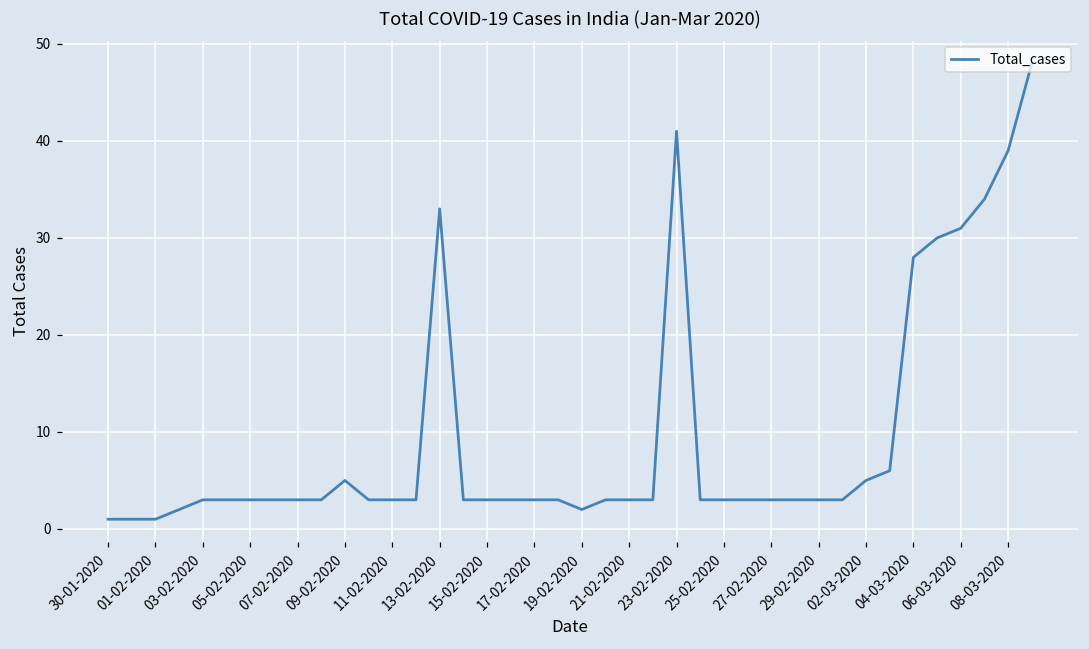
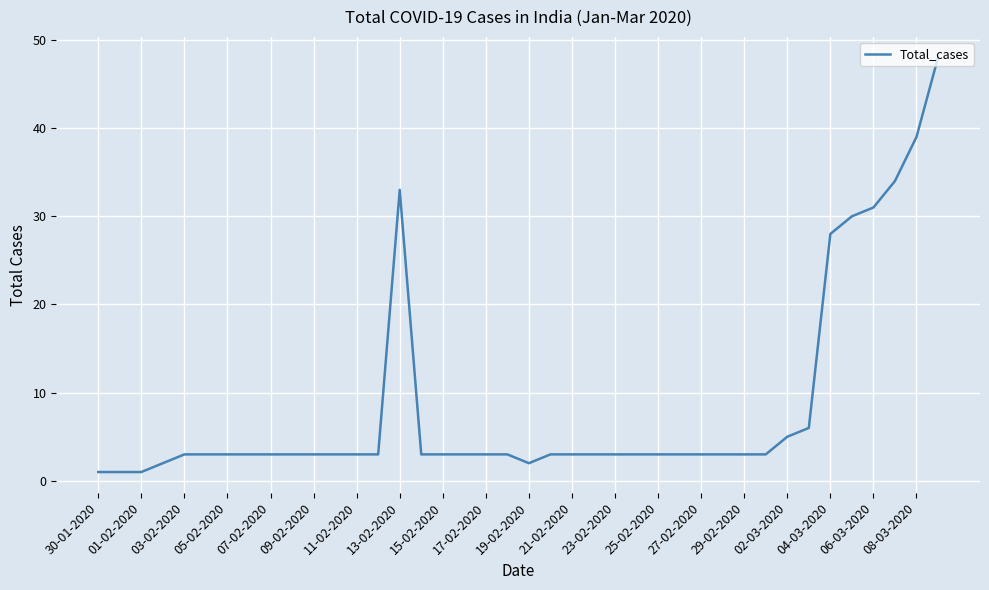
09-02-2020: 5 -> 3
23-02-2020: 41 -> 3
